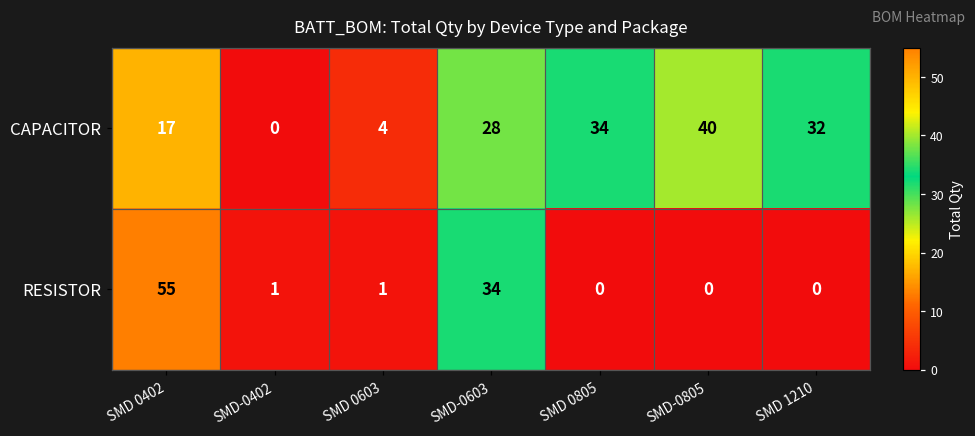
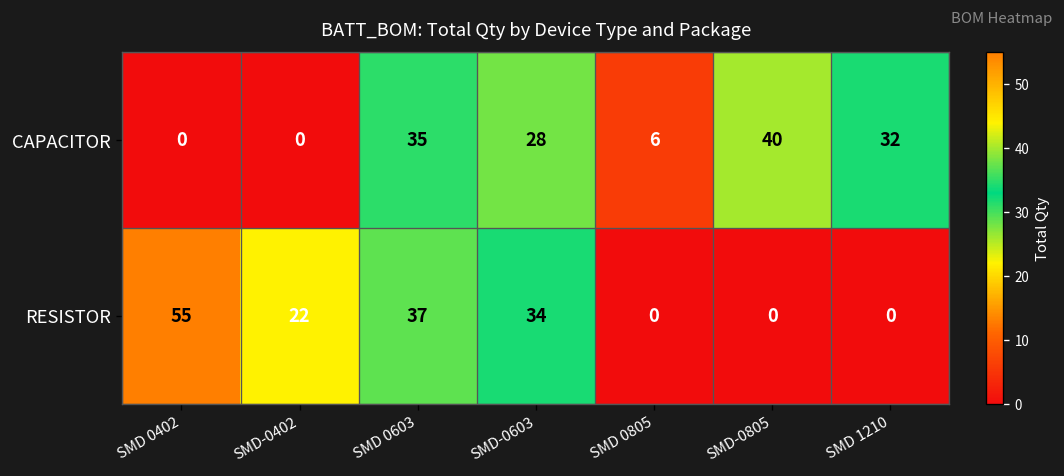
CAPACITOR, SMD 0402: 17 -> 0
CAPACITOR, SMD 0603: 4 -> 35
CAPACITOR, SMD 0805: 34 -> 6
RESISTOR, SMD-0402: 1 -> 22
RESISTOR, SMD 0603: 1 -> 37
